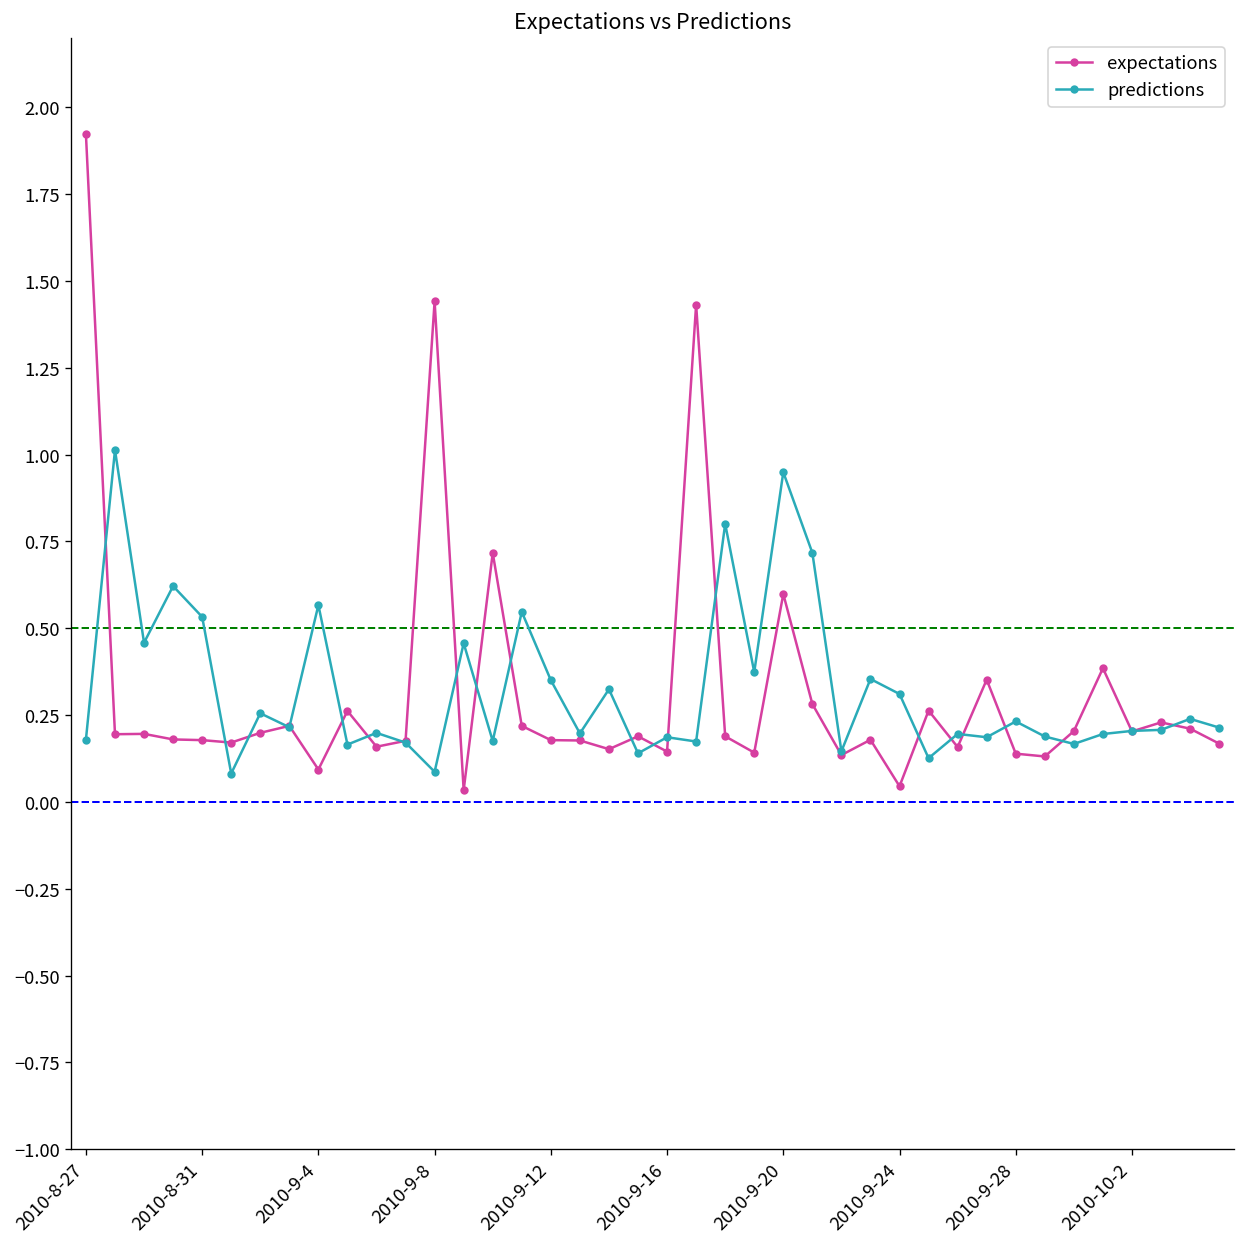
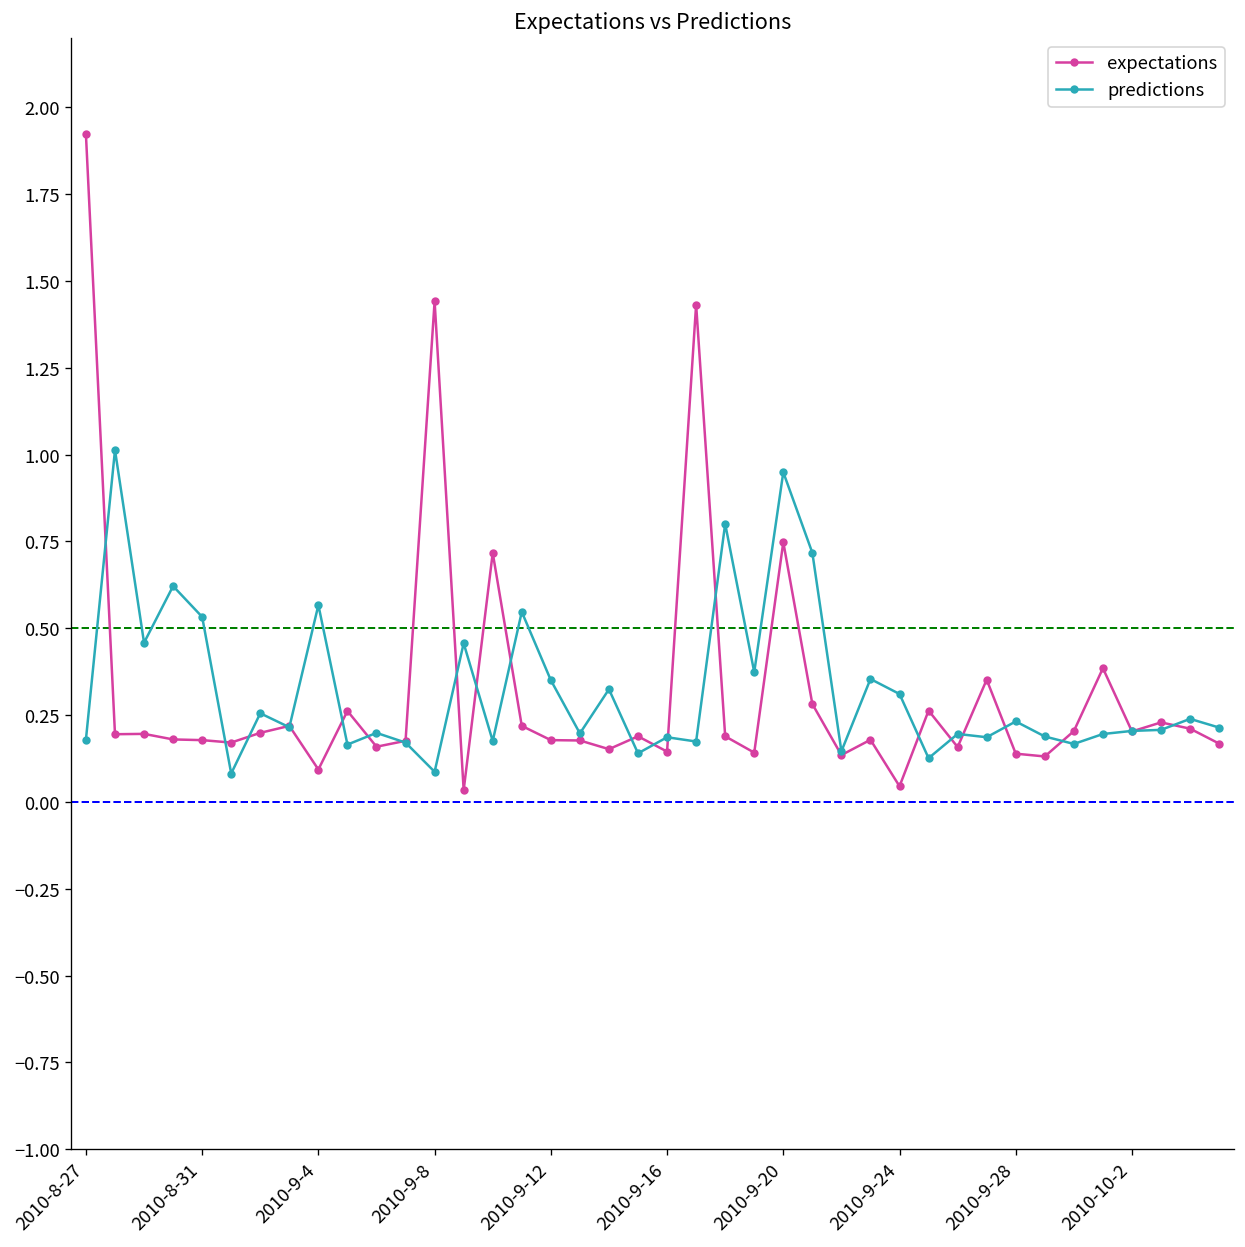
expectations, 2010-9-20: 0.60 -> 0.75
